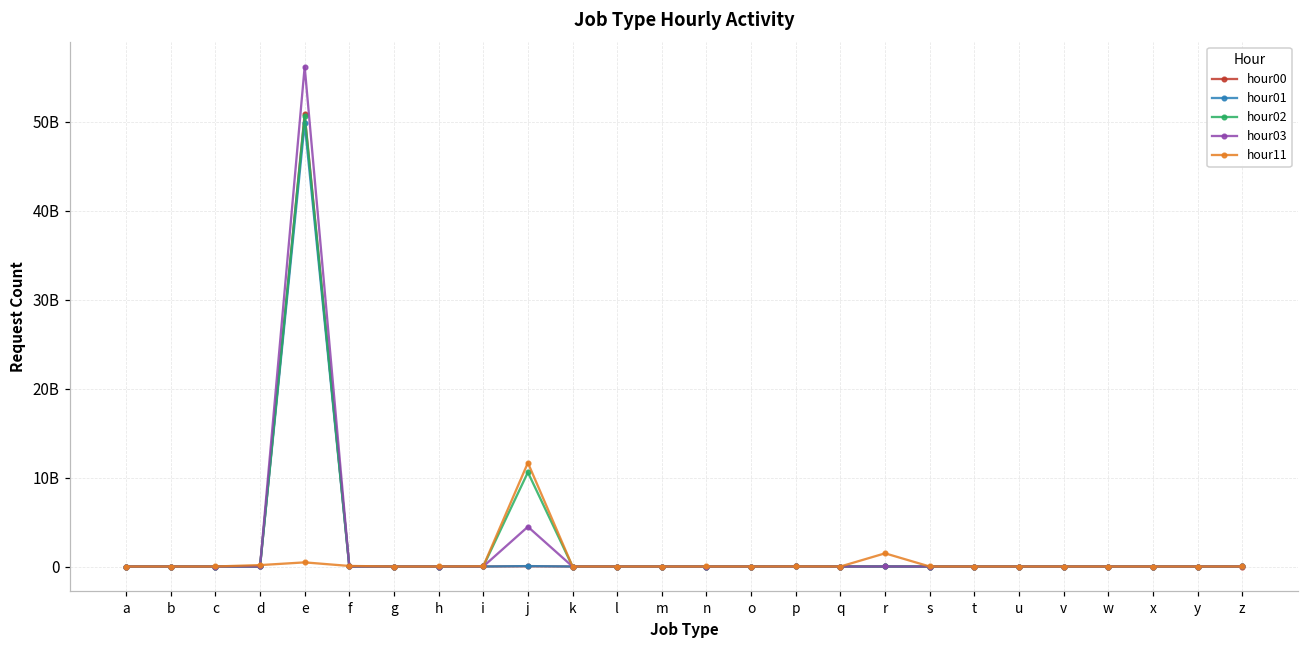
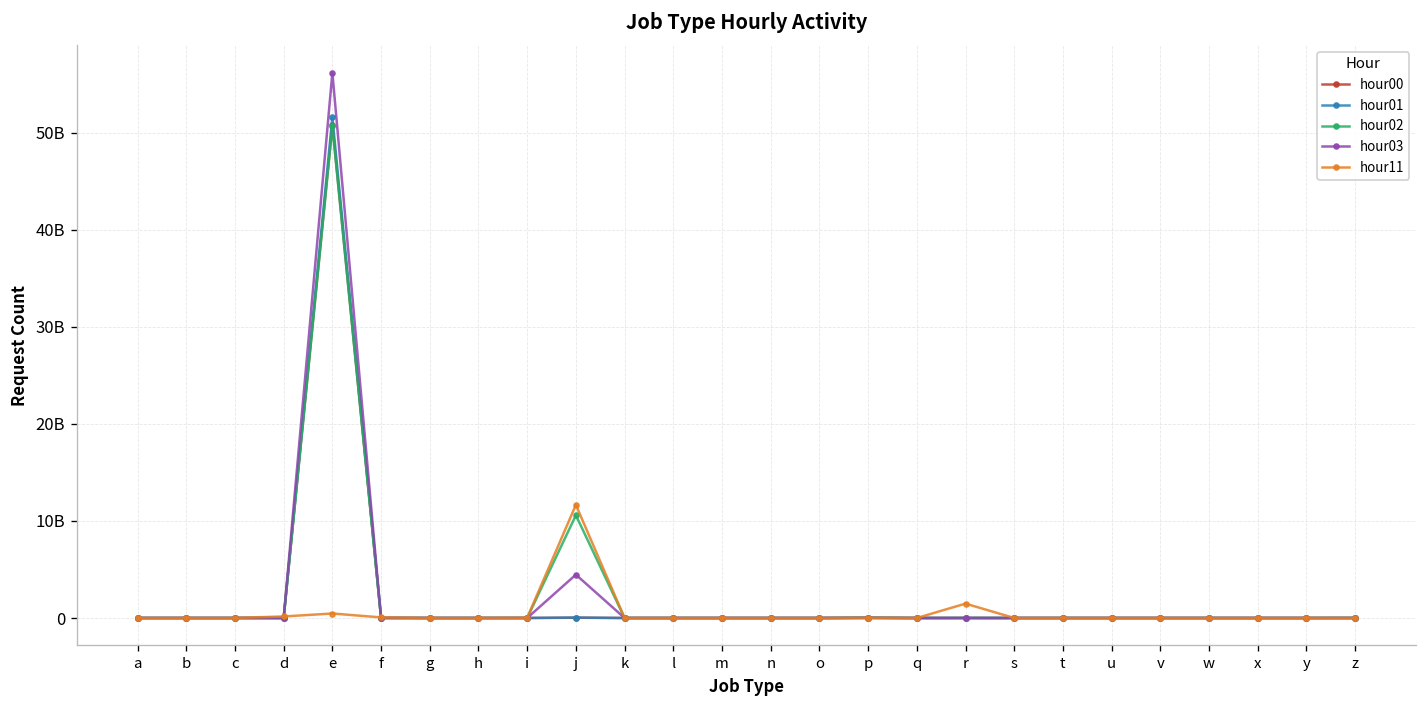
hour01, e: 50000000000 -> 52000000000
